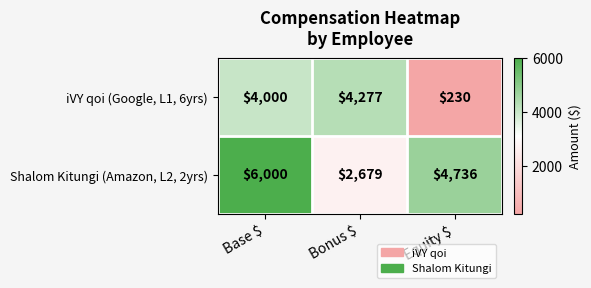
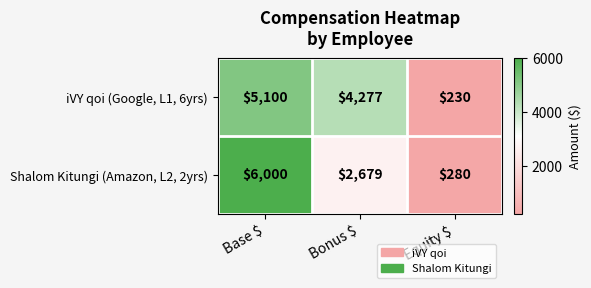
iVY qoi (Google, L1, 6yrs), Base $: $4,000 -> $5,100
Shalom Kitungi (Amazon, L2, 2yrs), Equity $: $4,736 -> $280
